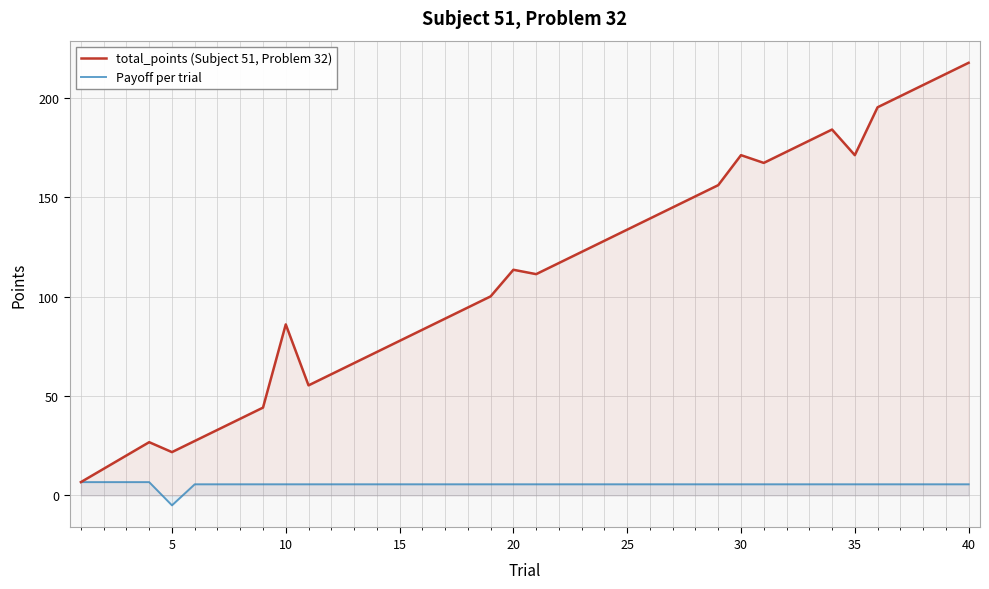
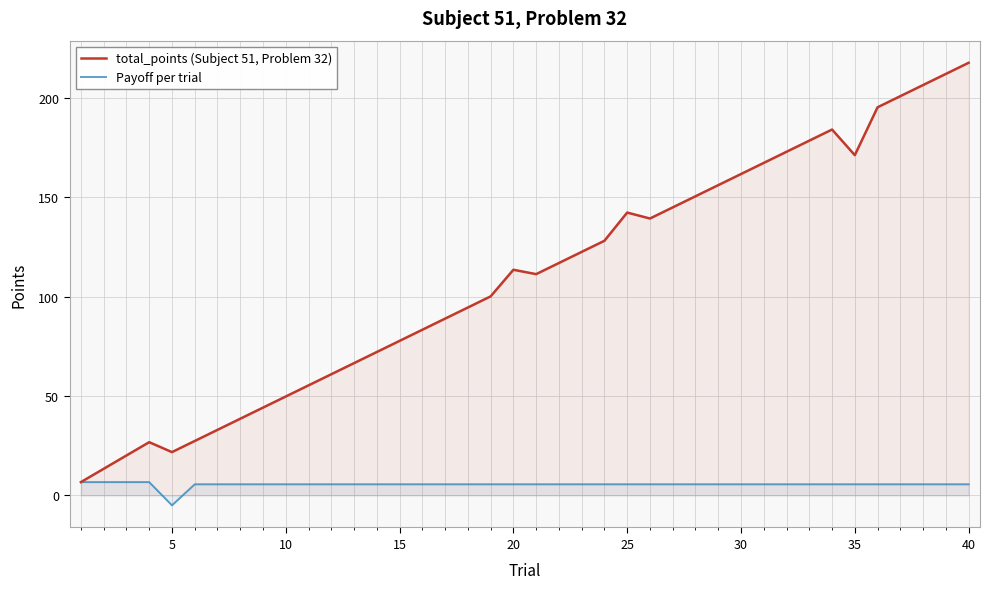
total_points (Subject 51, Problem 32), 10: 86 -> 50
total_points (Subject 51, Problem 32), 25: 134 -> 142
total_points (Subject 51, Problem 32), 30: 171 -> 162
